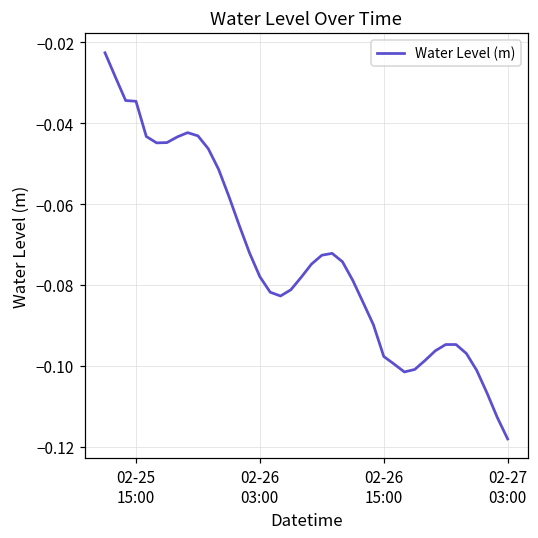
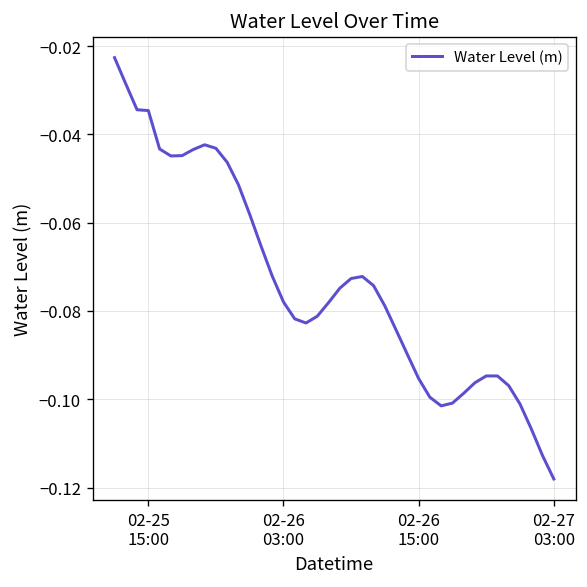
02-26 15:00: -0.098 -> -0.095
